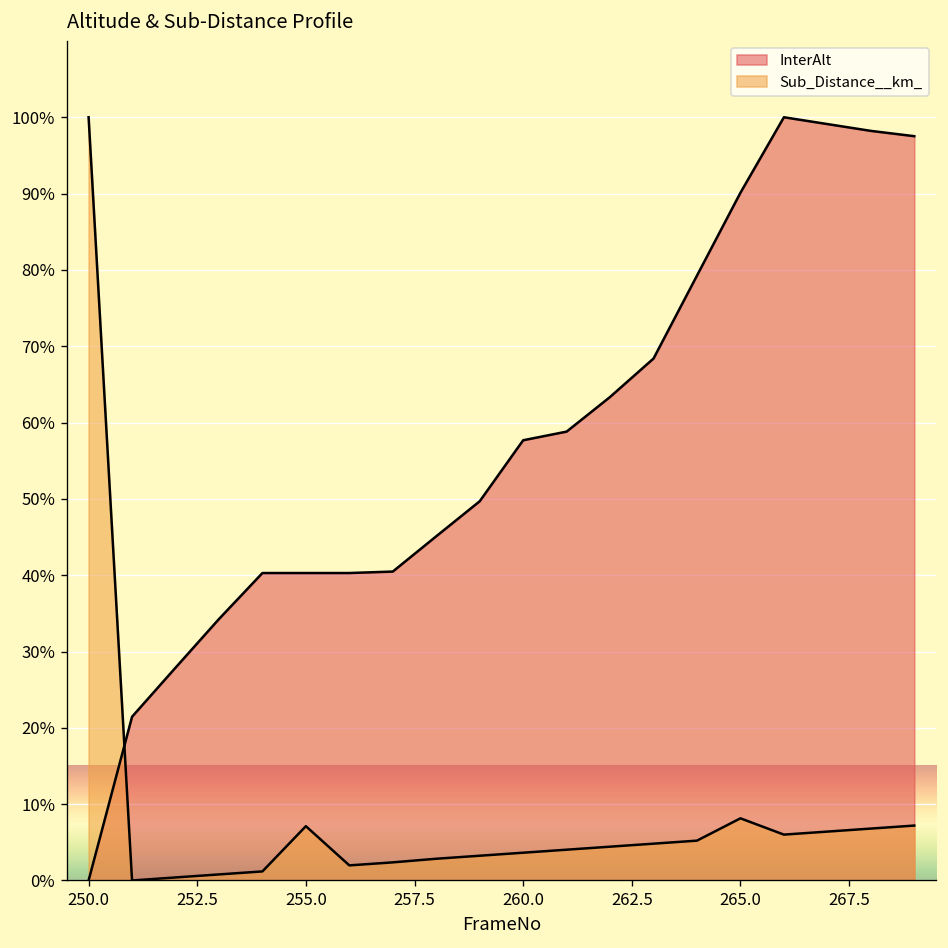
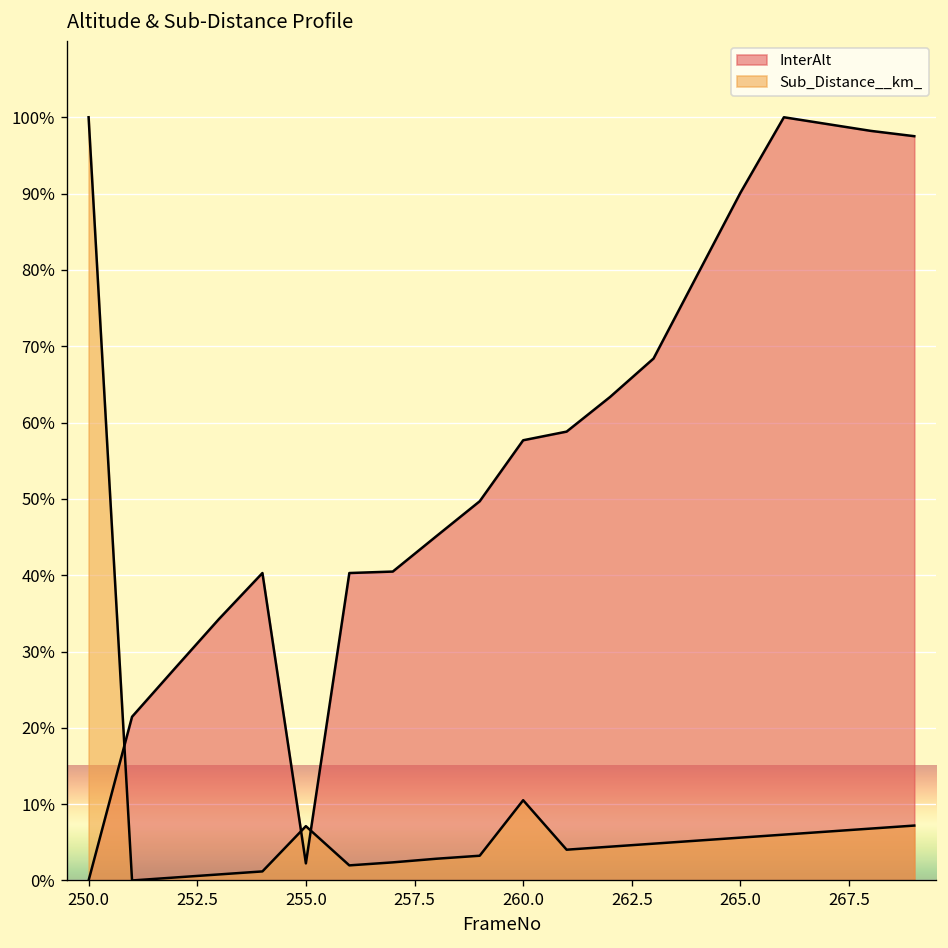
InterAlt, 255.0: 40% -> 2%
Sub_Distance__km_, 260.0: 4% -> 11%
Sub_Distance__km_, 265.0: 8% -> 6%
